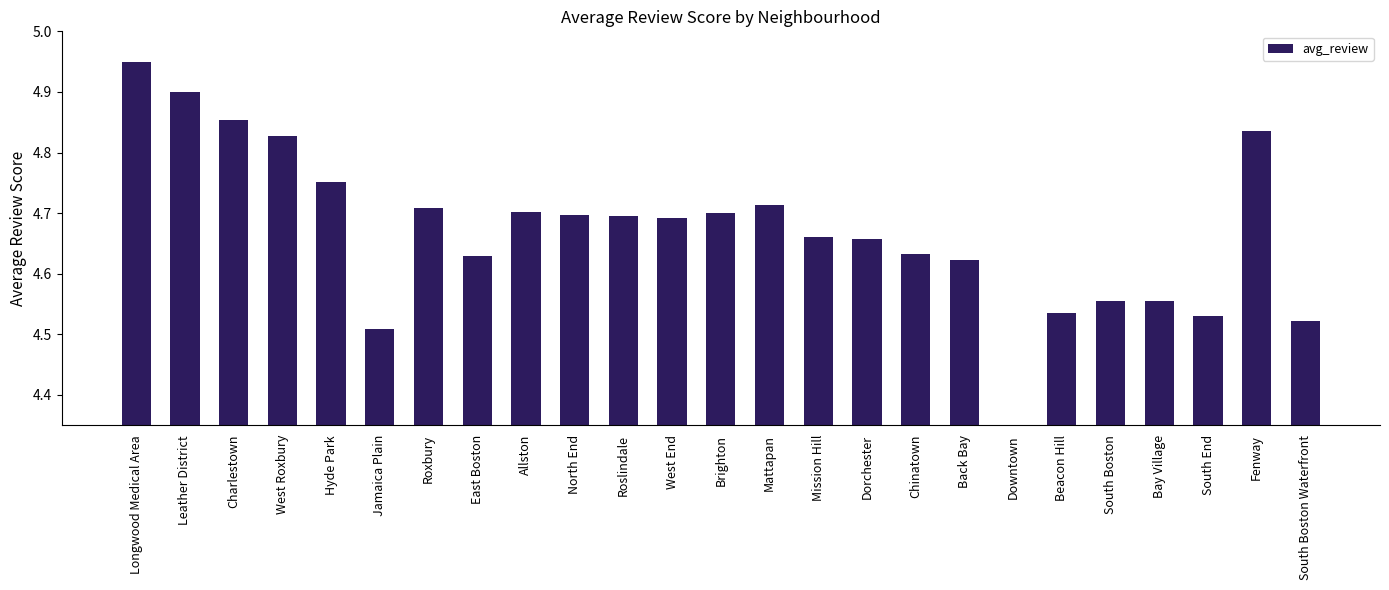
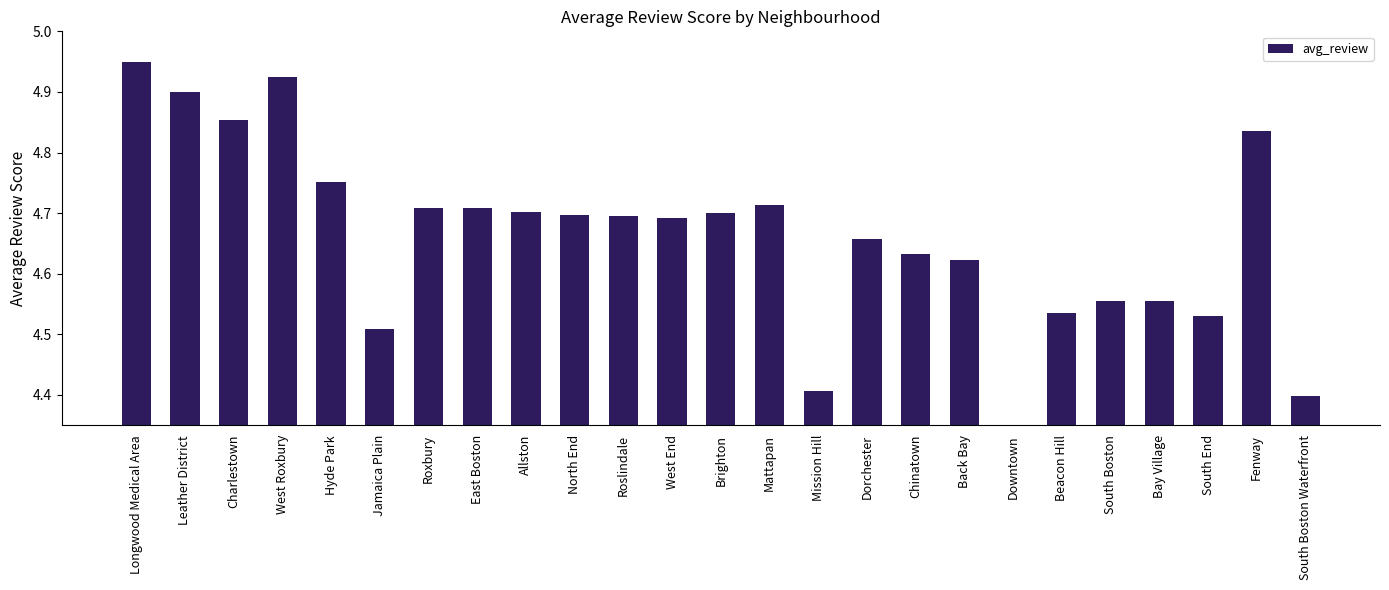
West Roxbury: 4.83 -> 4.92
East Boston: 4.63 -> 4.71
Mission Hill: 4.66 -> 4.41
South Boston Waterfront: 4.52 -> 4.40
